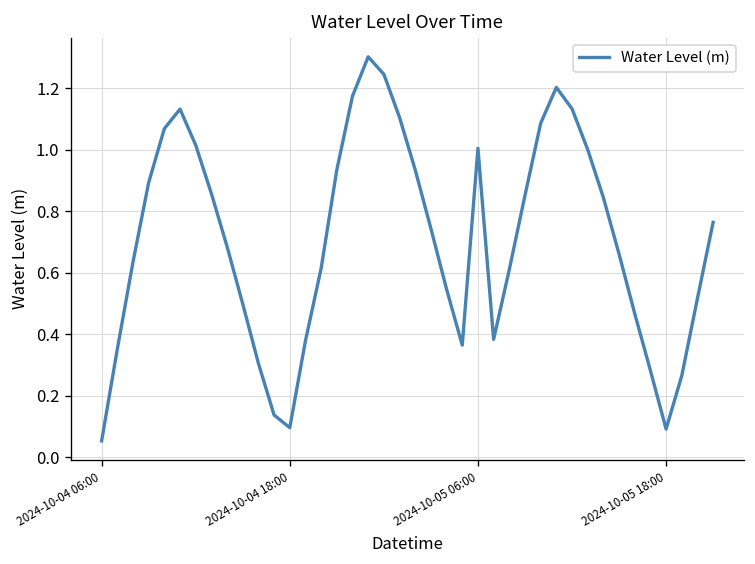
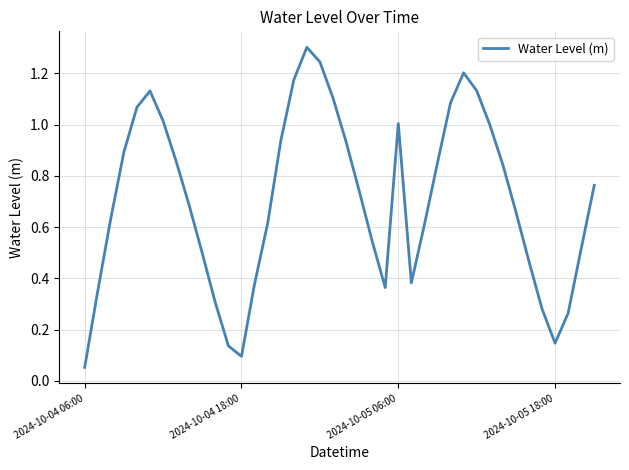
2024-10-05 18:00: 0.09 -> 0.15
